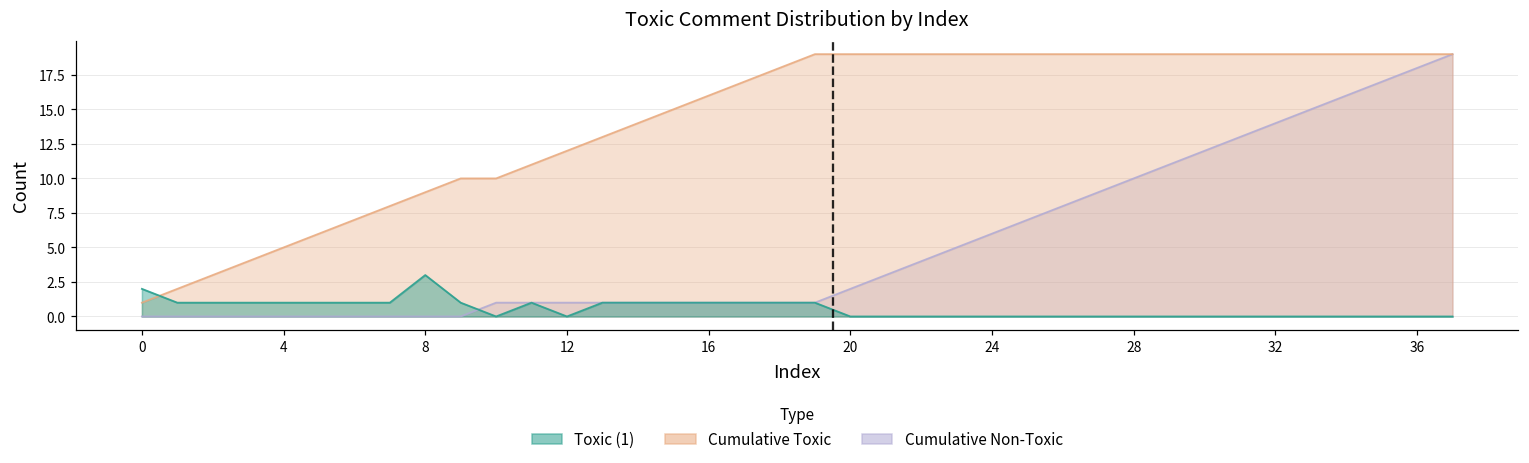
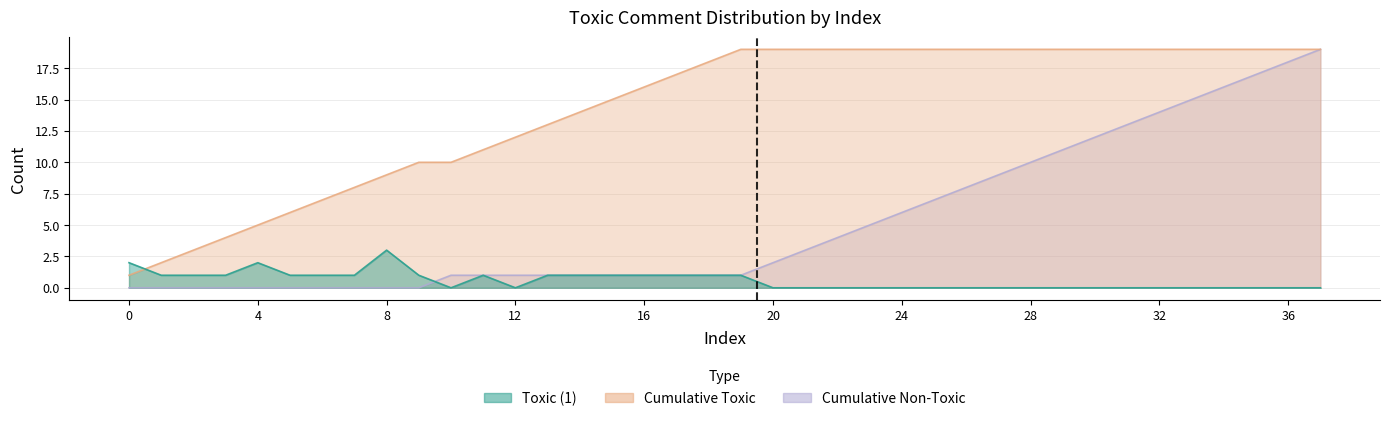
Toxic (1), 4: 1 -> 2
